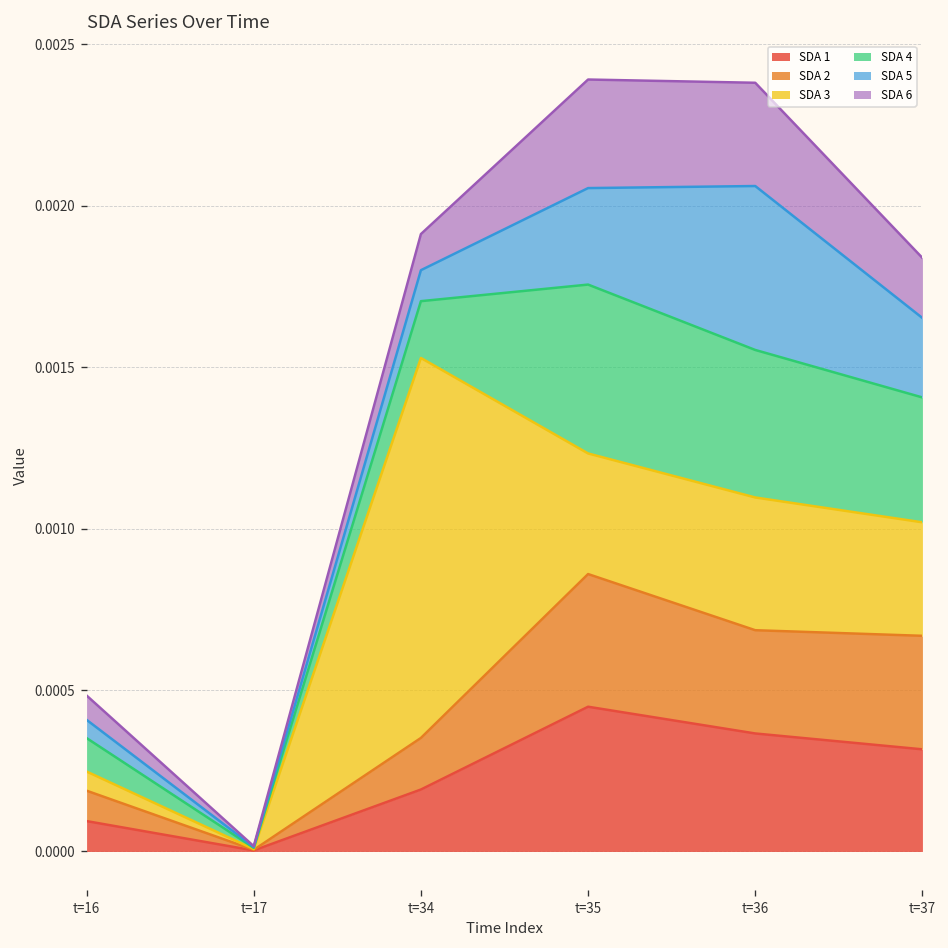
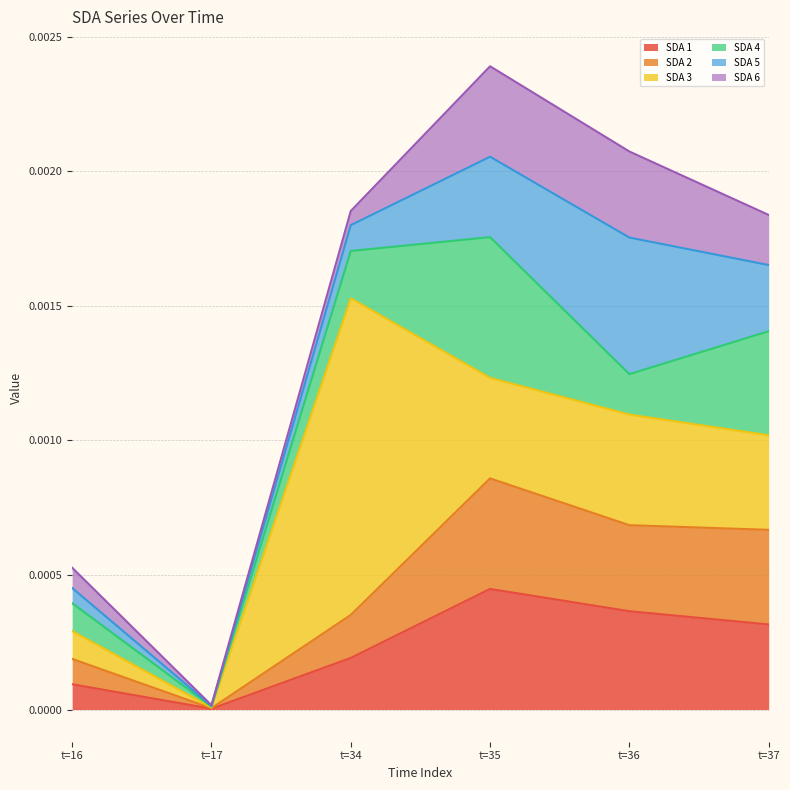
SDA 3, t=16: 0.00006 -> 0.00010
SDA 6, t=34: 0.00011 -> 0.00005
SDA 4, t=36: 0.00046 -> 0.00015
